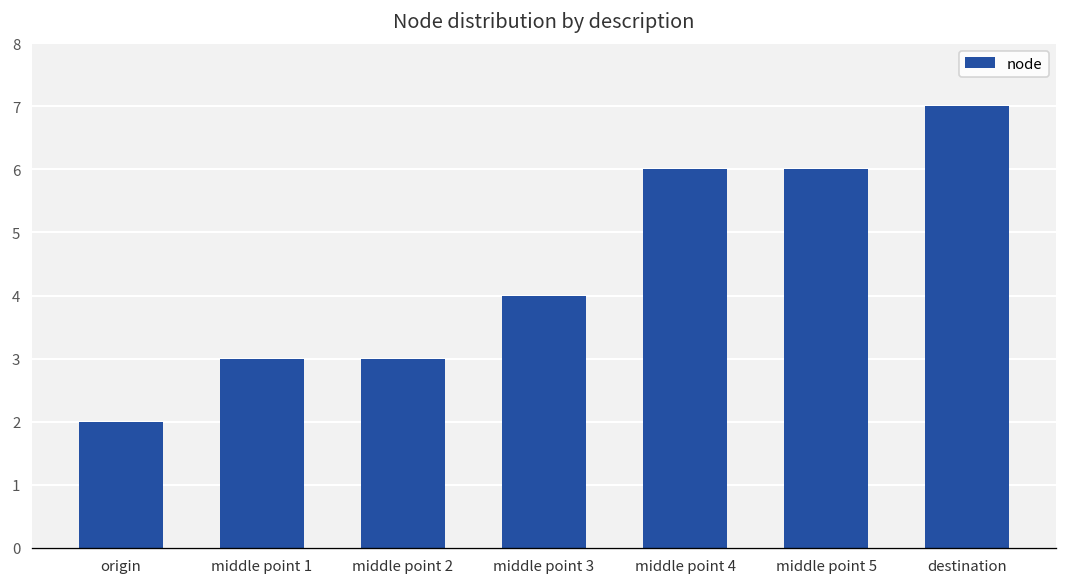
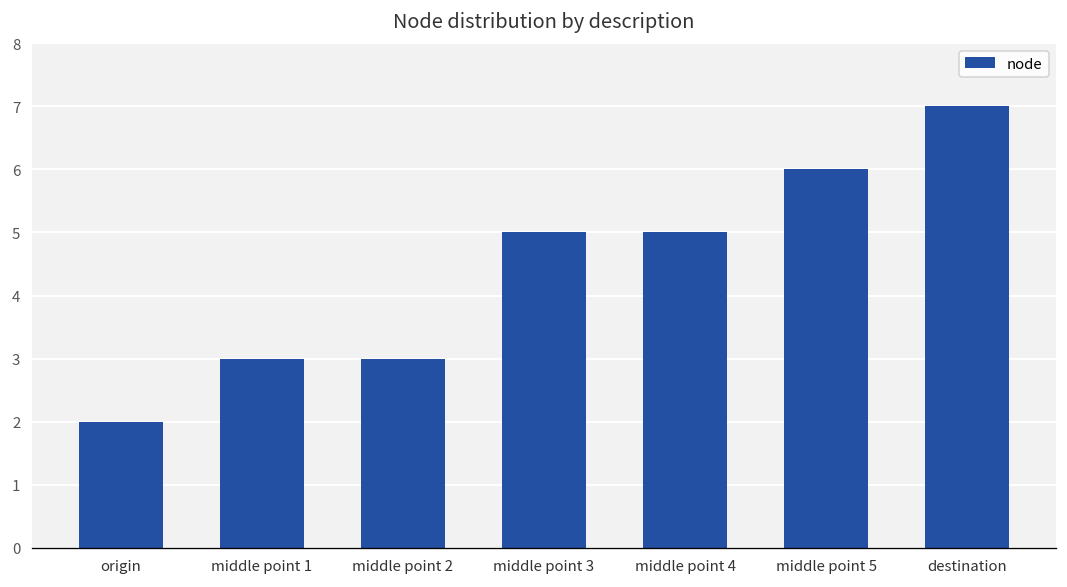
middle point 3: 4 -> 5
middle point 4: 6 -> 5
